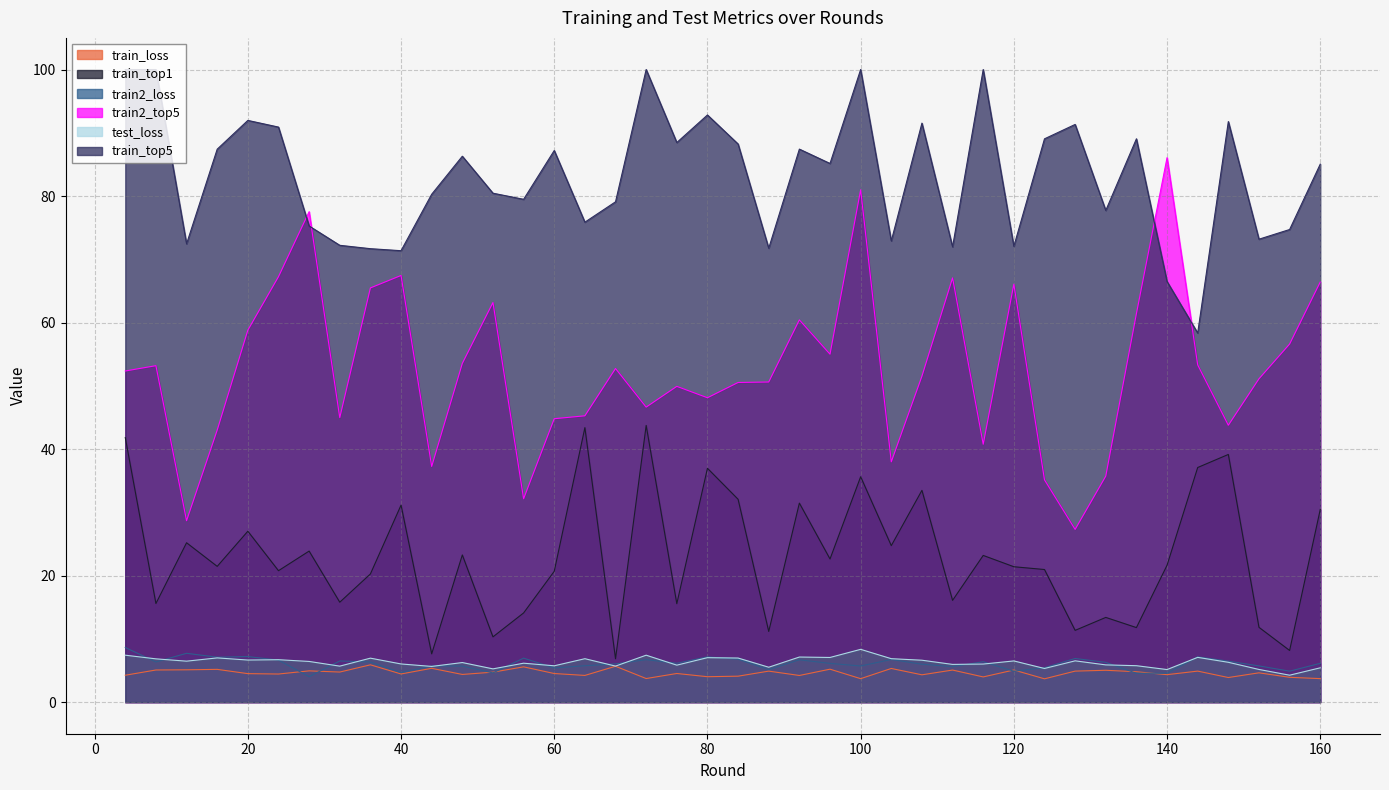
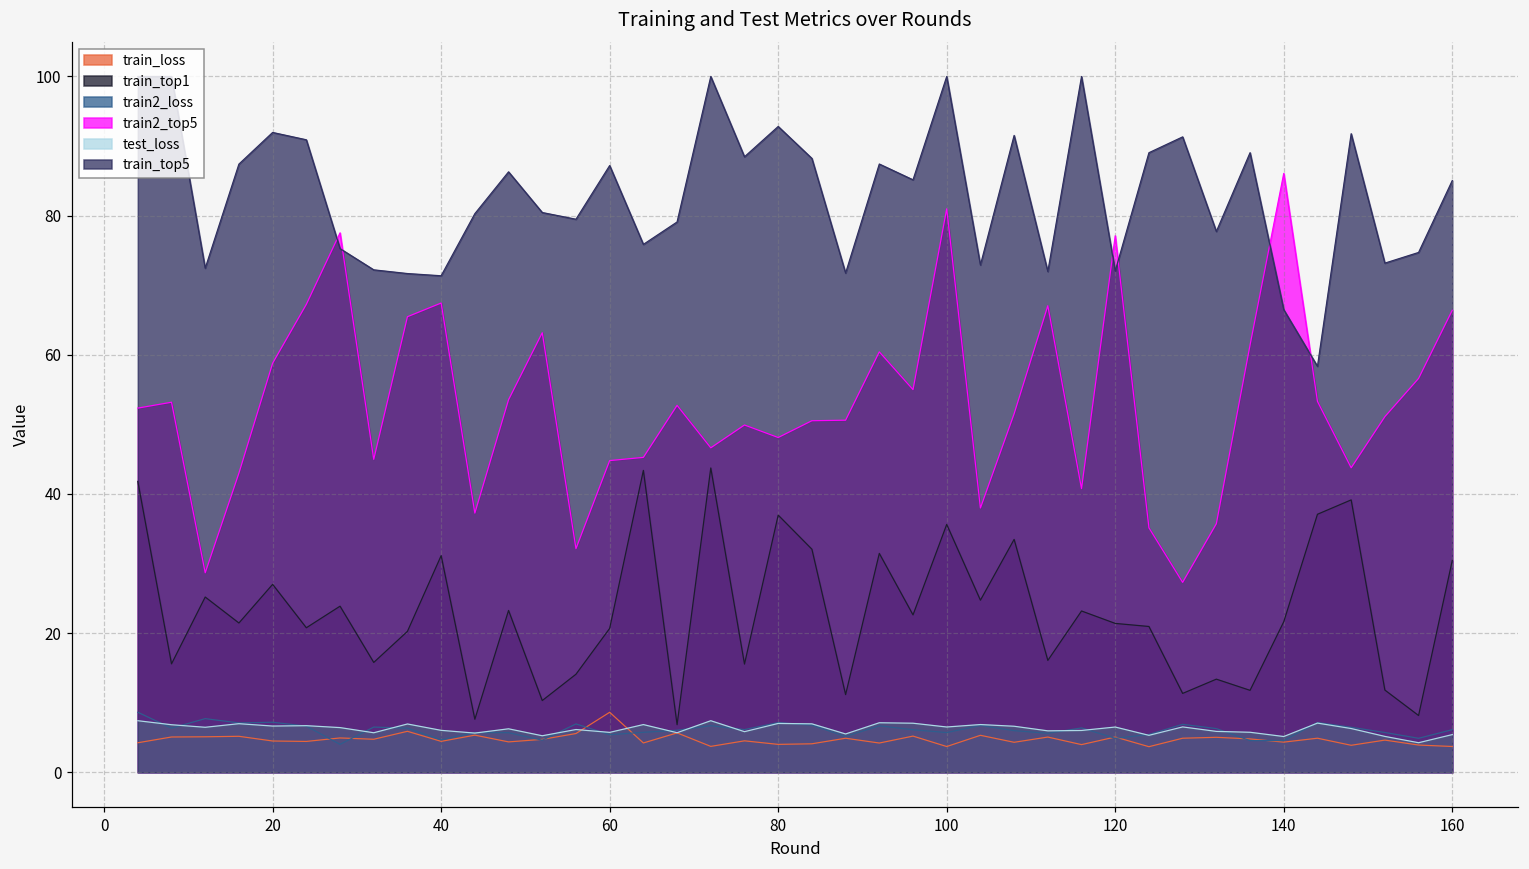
train_loss, 60: 5 -> 9
test_loss, 100: 8 -> 7
train2_top5, 120: 66 -> 77
